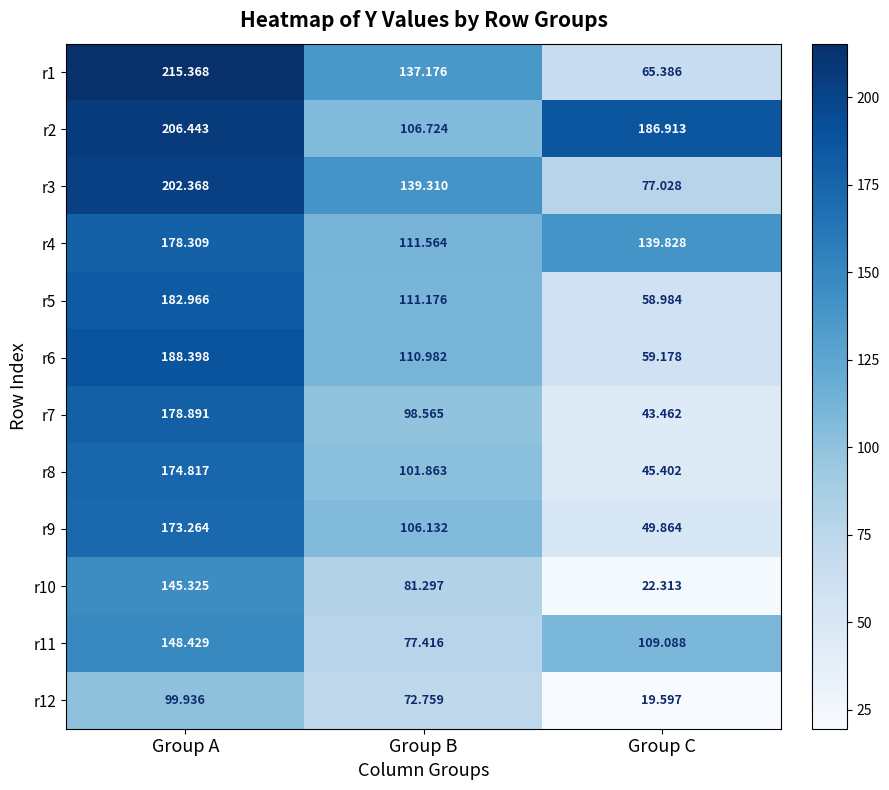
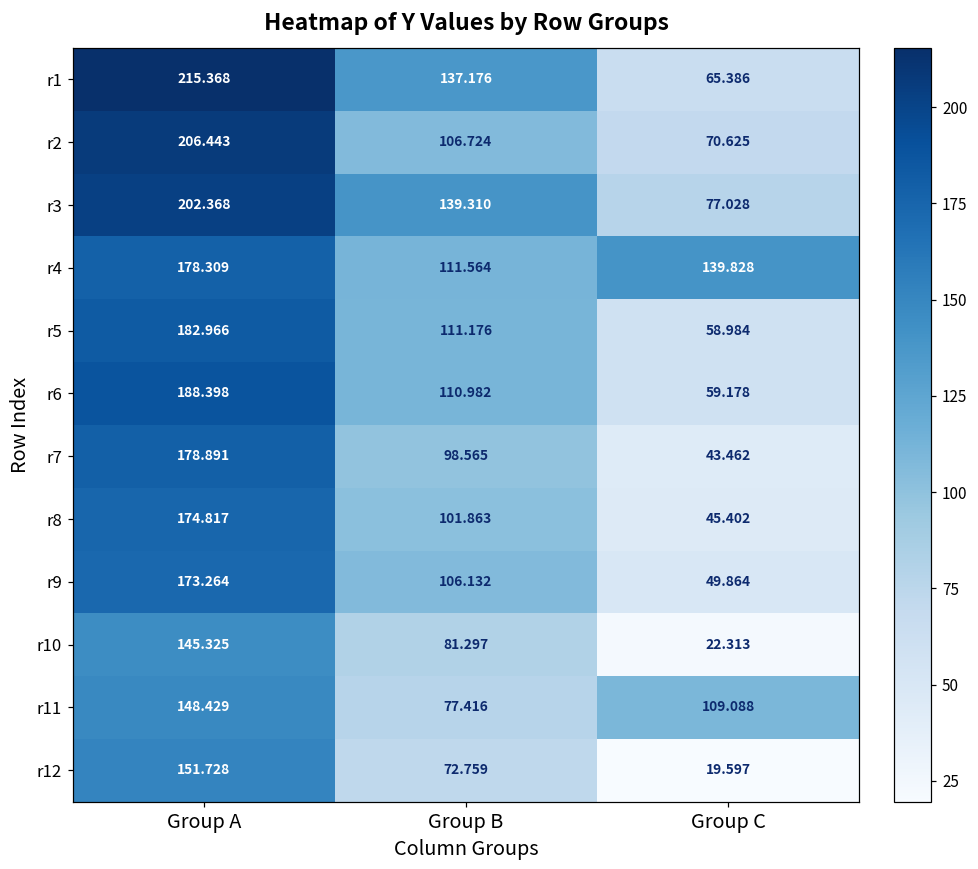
r2, Group C: 186.913 -> 70.625
r12, Group A: 99.936 -> 151.728
